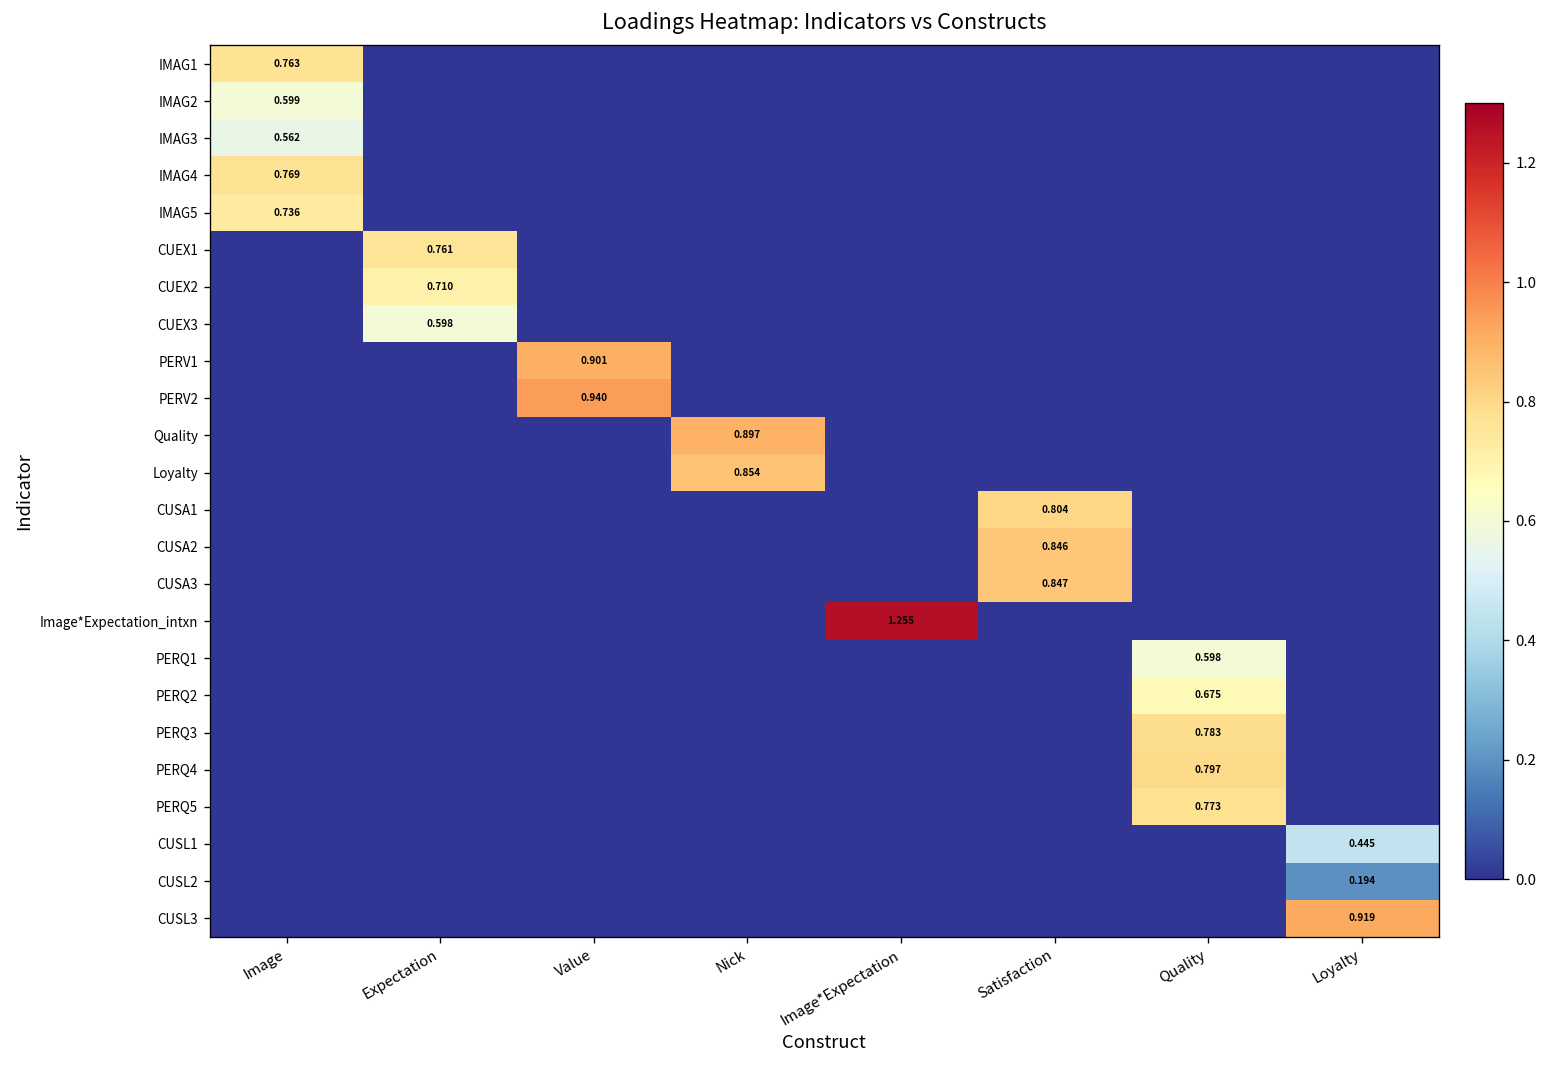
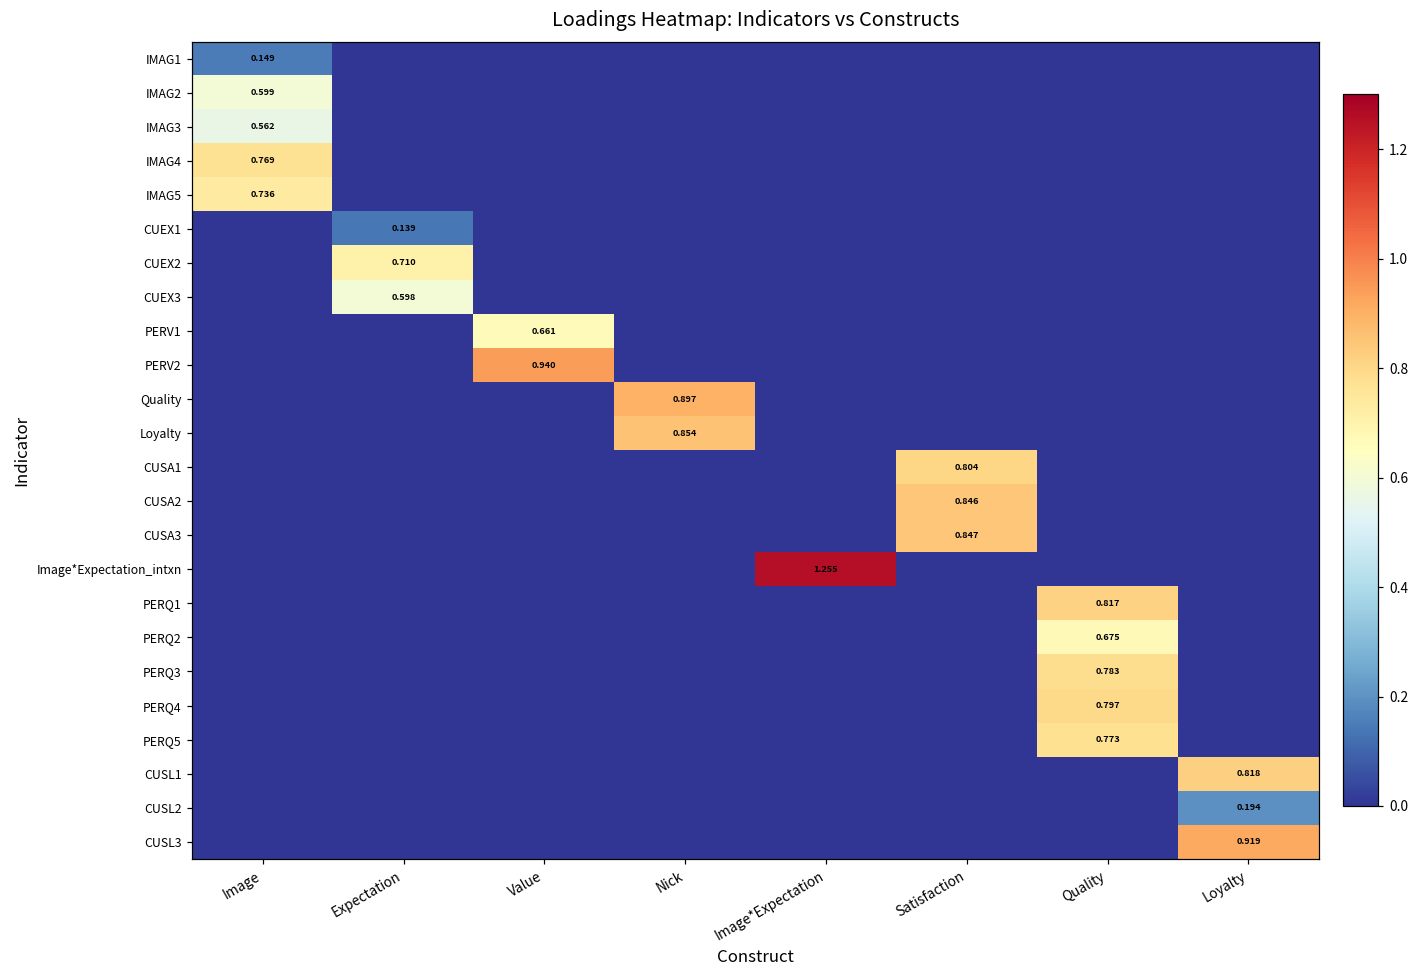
IMAG1, Image: 0.763 -> 0.149
CUEX1, Expectation: 0.761 -> 0.139
PERV1, Value: 0.901 -> 0.661
PERQ1, Quality: 0.598 -> 0.817
CUSL1, Loyalty: 0.445 -> 0.818
